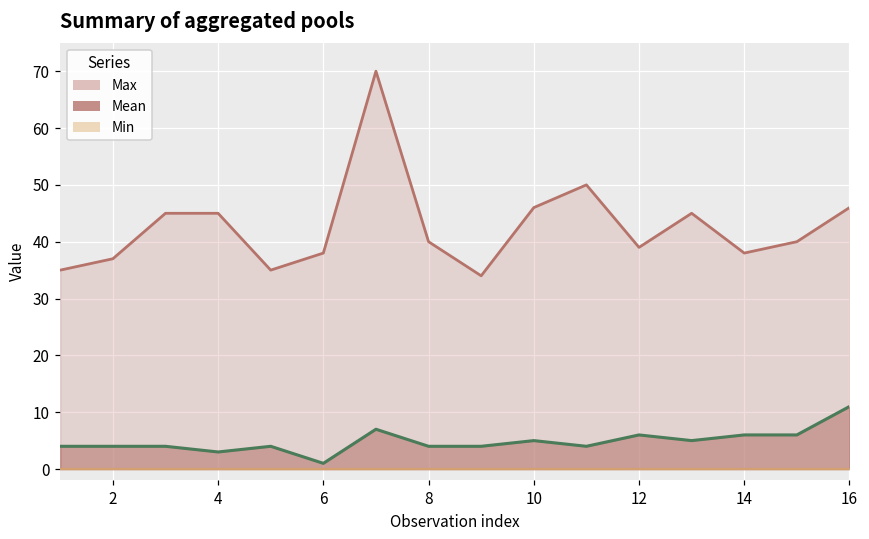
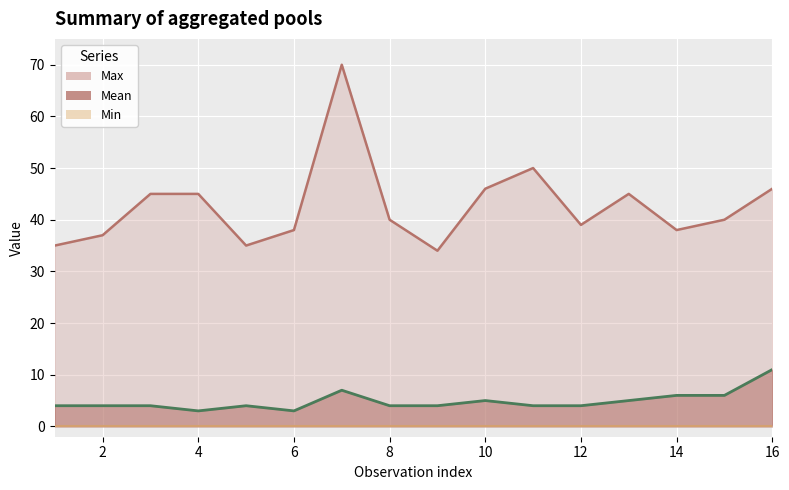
Mean, 6: 1 -> 3
Mean, 12: 6 -> 4
